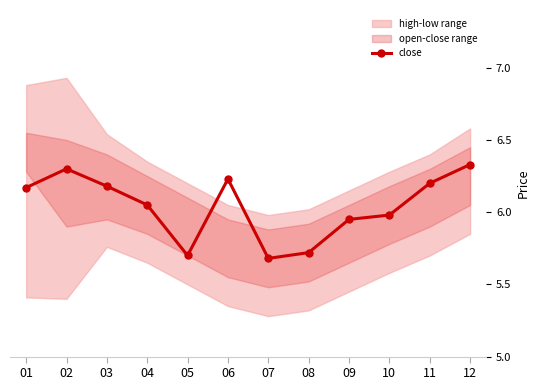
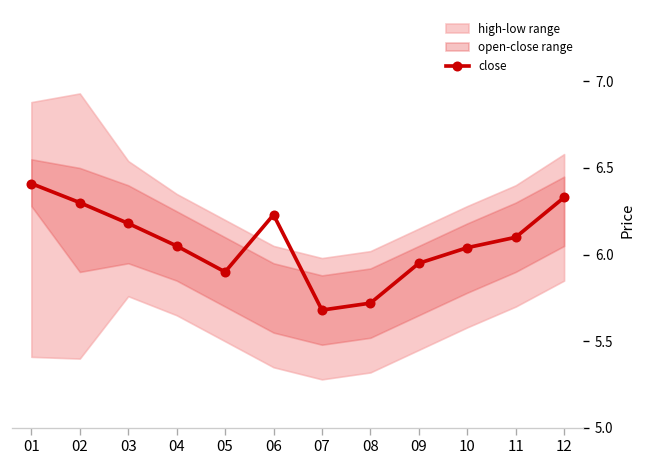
close, 01: 6.17 -> 6.41
close, 05: 5.7 -> 5.9
close, 10: 5.98 -> 6.04
close, 11: 6.2 -> 6.1
